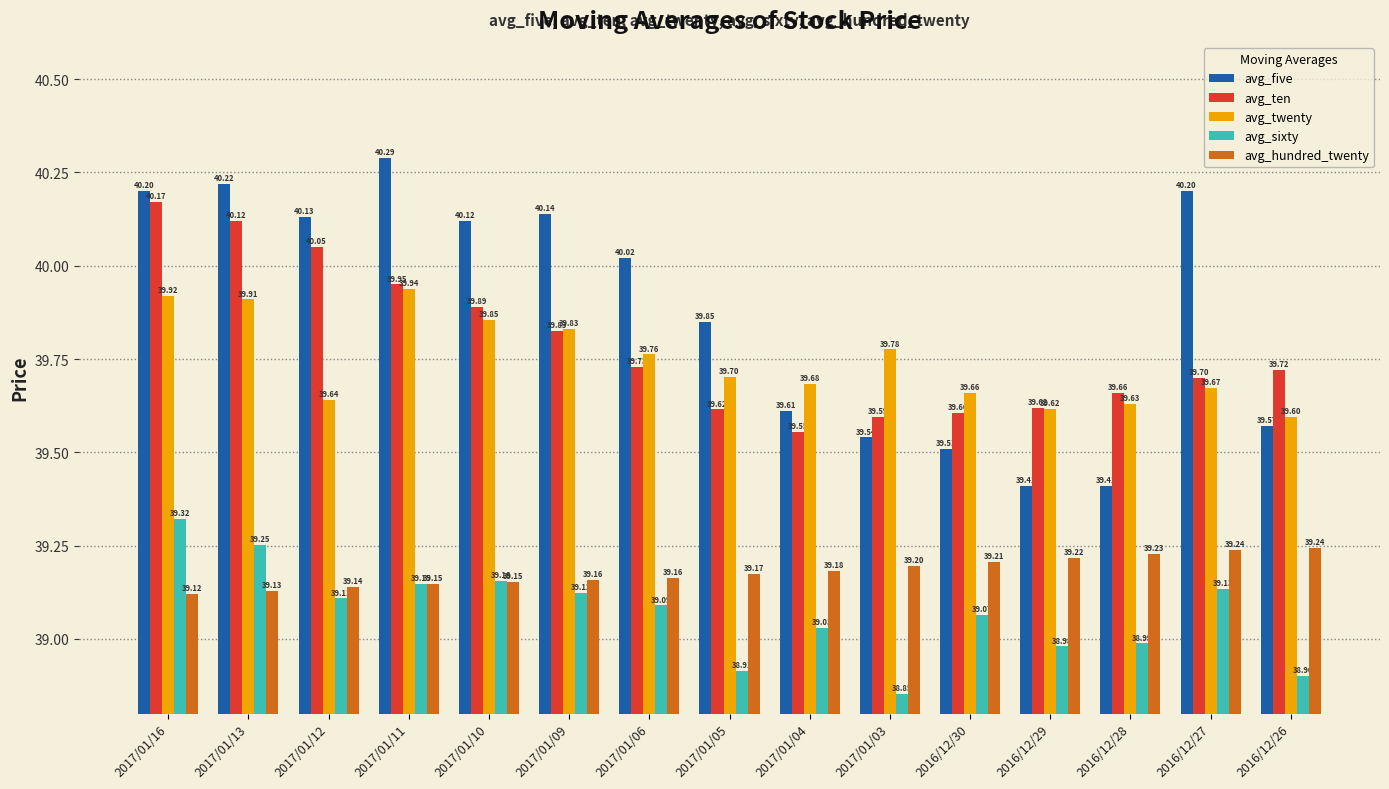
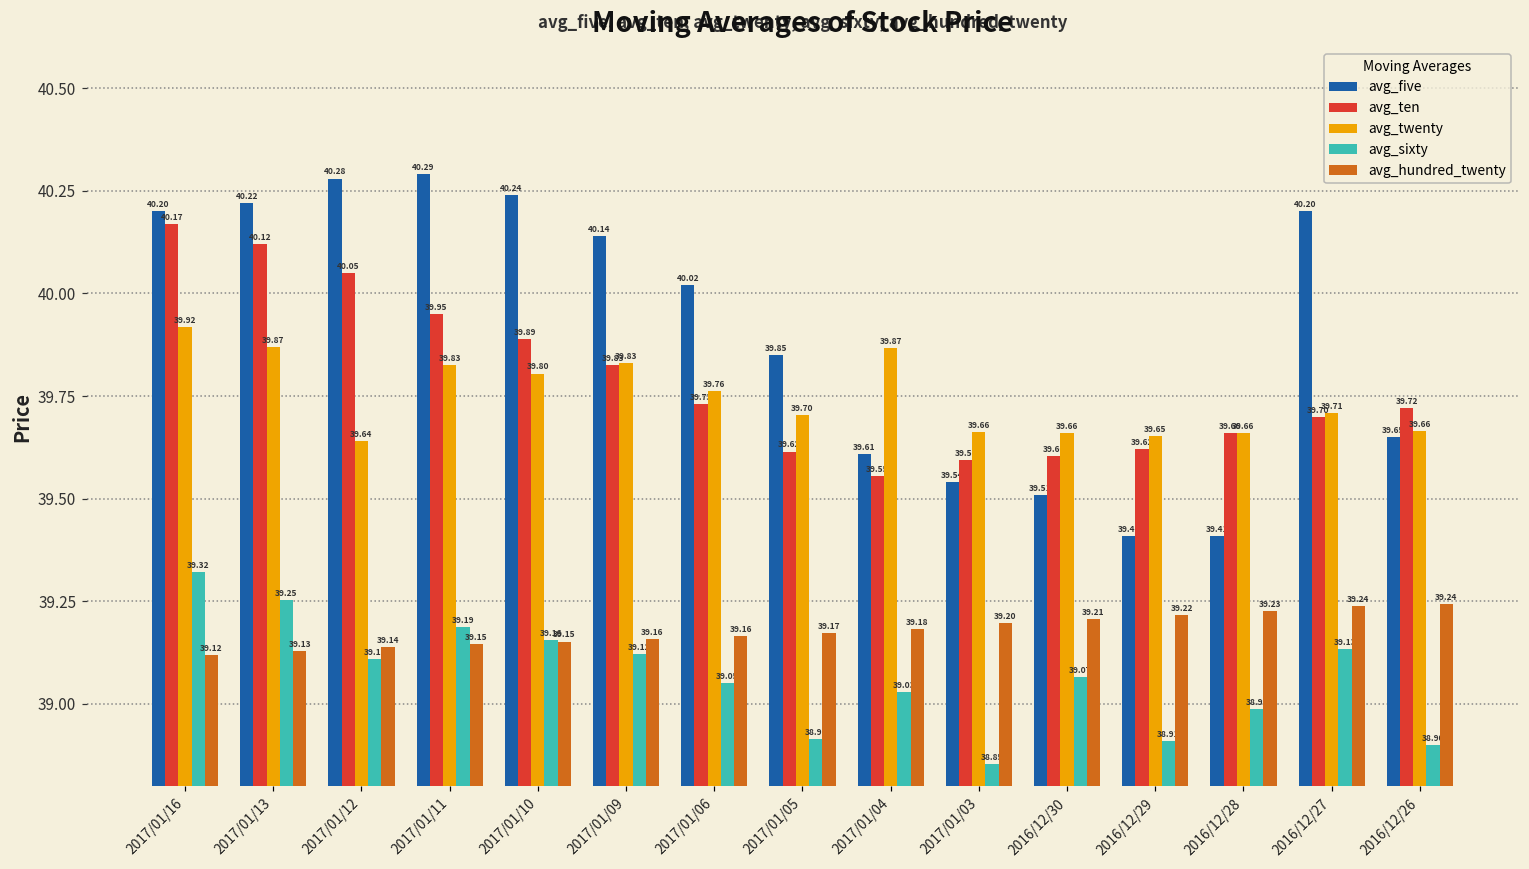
avg_twenty, 2017/01/13: 39.91 -> 39.87
avg_five, 2017/01/12: 40.13 -> 40.28
avg_twenty, 2017/01/11: 39.94 -> 39.83
avg_sixty, 2017/01/11: 39.15 -> 39.19
avg_five, 2017/01/10: 40.12 -> 40.24
avg_twenty, 2017/01/10: 39.85 -> 39.80
avg_sixty, 2017/01/06: 39.09 -> 39.05
avg_twenty, 2017/01/04: 39.68 -> 39.87
avg_twenty, 2017/01/03: 39.78 -> 39.66
avg_twenty, 2016/12/29: 39.62 -> 39.65
avg_sixty, 2016/12/29: 38.98 -> 38.91
avg_twenty, 2016/12/28: 39.63 -> 39.66
avg_twenty, 2016/12/27: 39.67 -> 39.71
avg_five, 2016/12/26: 39.57 -> 39.65
avg_twenty, 2016/12/26: 39.60 -> 39.66
